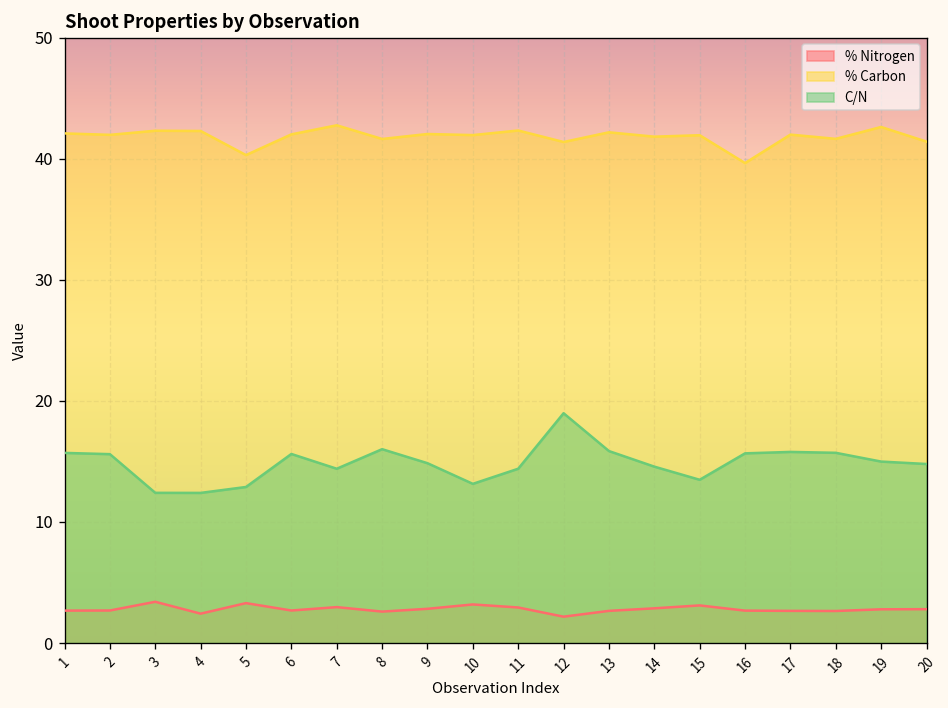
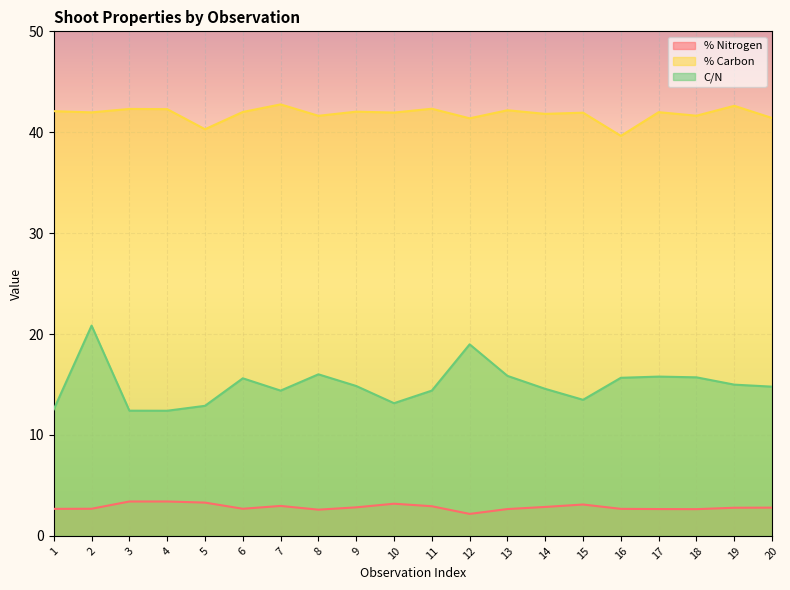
C/N, 1: 15.7 -> 12.5
C/N, 2: 15.6 -> 20.8
% Nitrogen, 4: 2.4 -> 3.4
